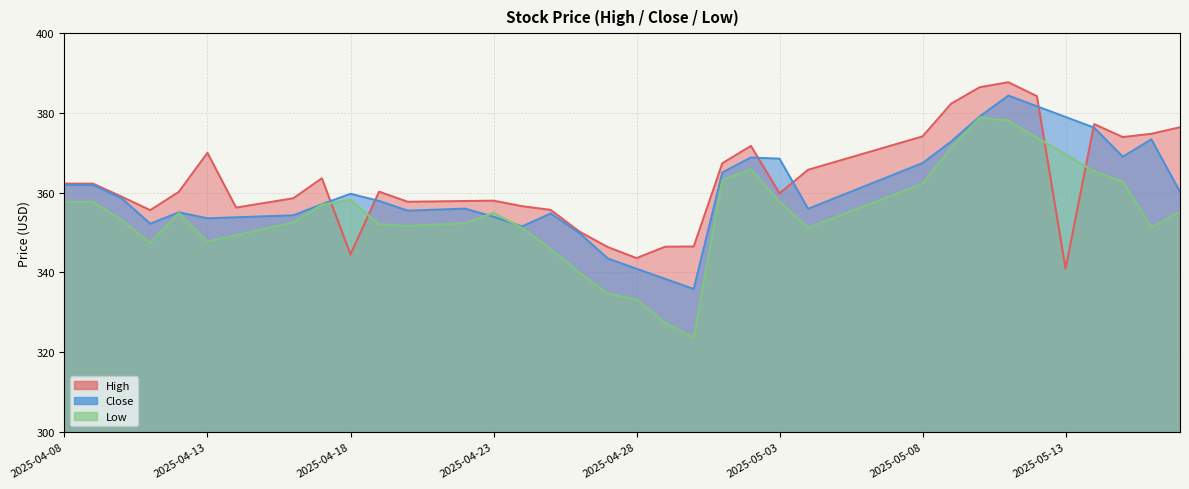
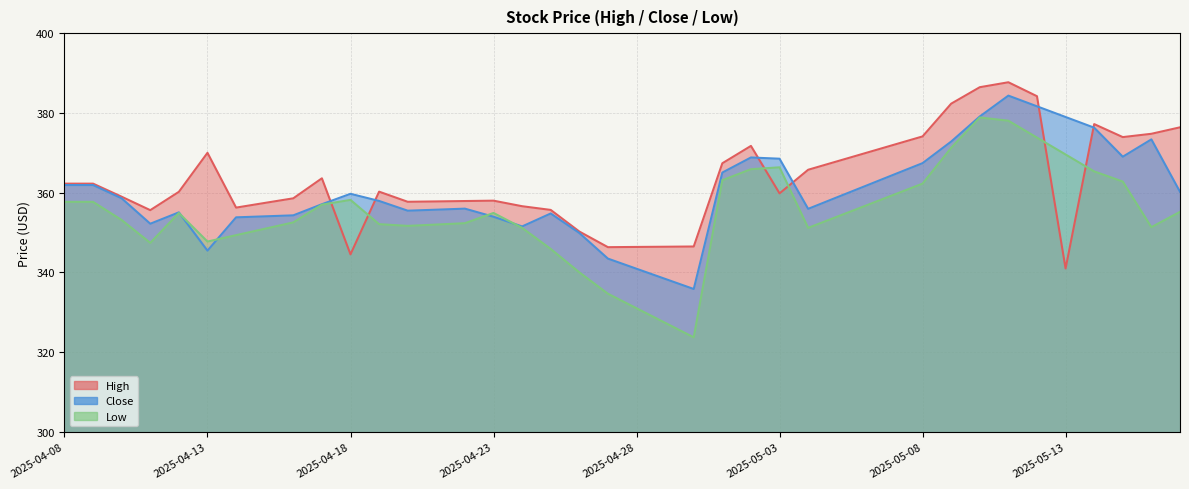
Close, 2025-04-13: 354 -> 345
High, 2025-04-28: 344 -> 346
Low, 2025-04-28: 333 -> 331
Low, 2025-05-03: 358 -> 366
